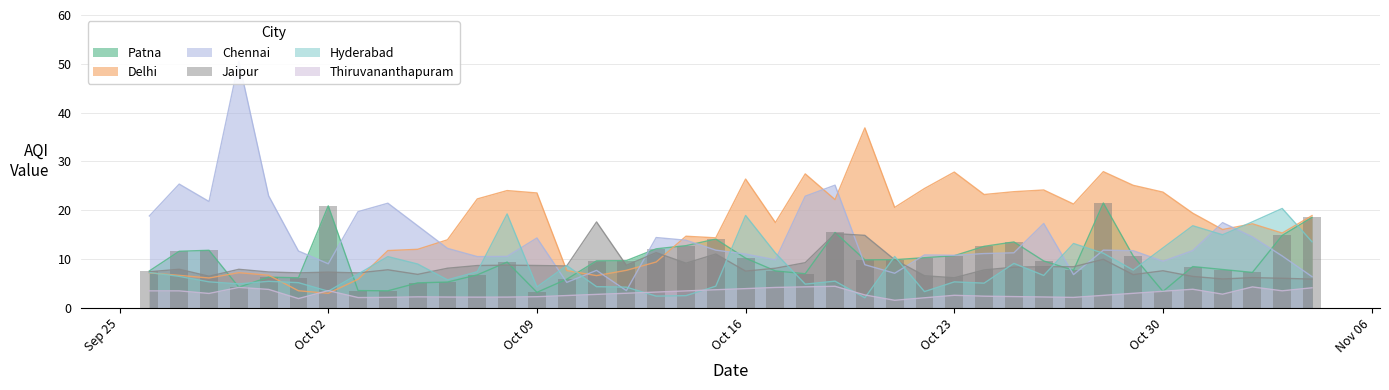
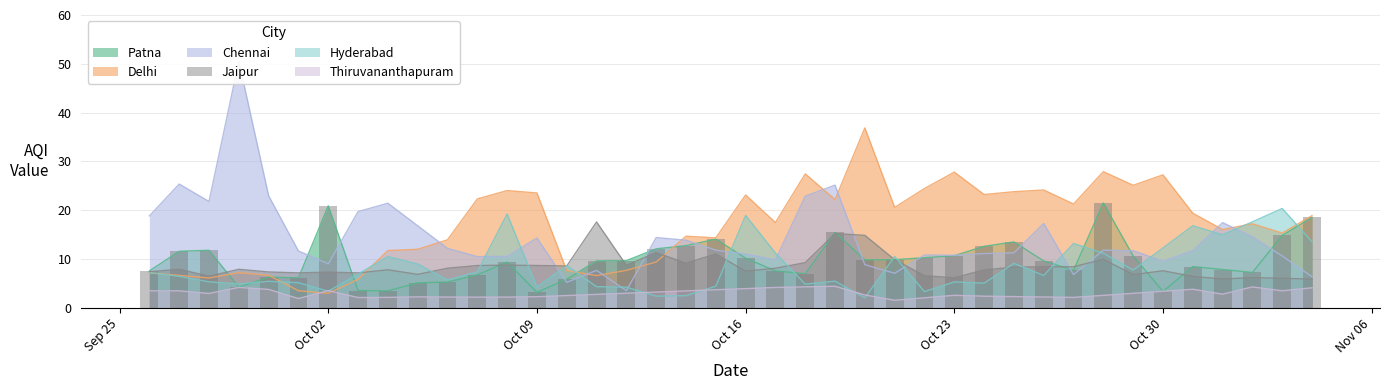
Delhi, Oct 16: 26 -> 23
Delhi, Oct 30: 24 -> 27
